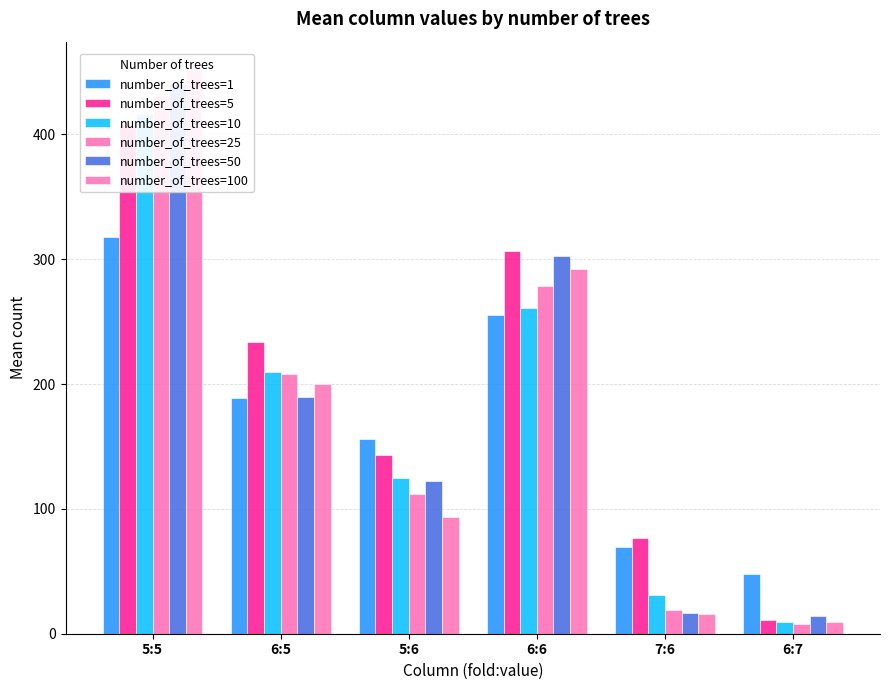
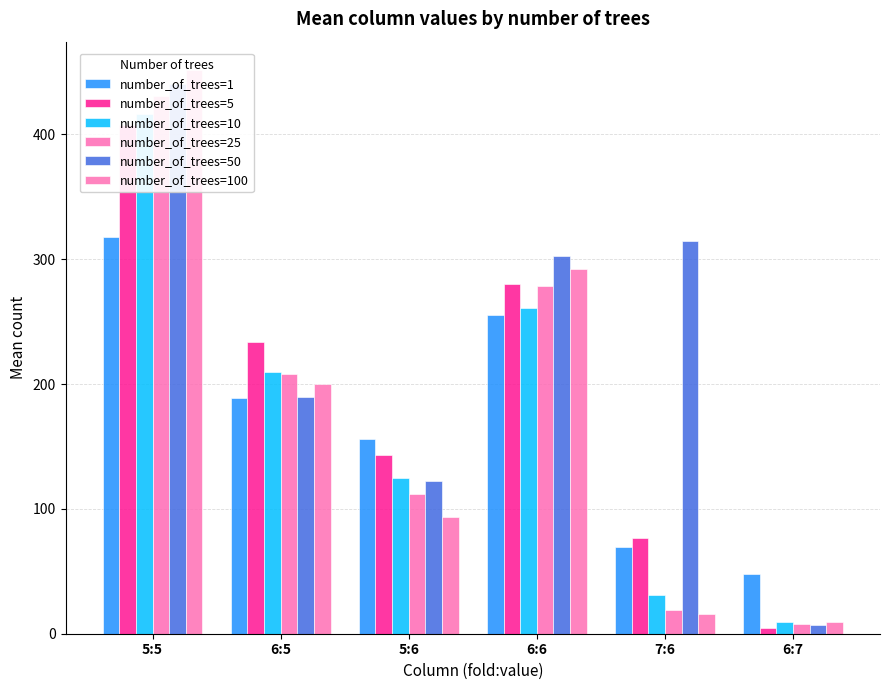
number_of_trees=5, 6:6: 306 -> 280
number_of_trees=50, 7:6: 16 -> 315
number_of_trees=5, 6:7: 11 -> 4
number_of_trees=50, 6:7: 14 -> 7
